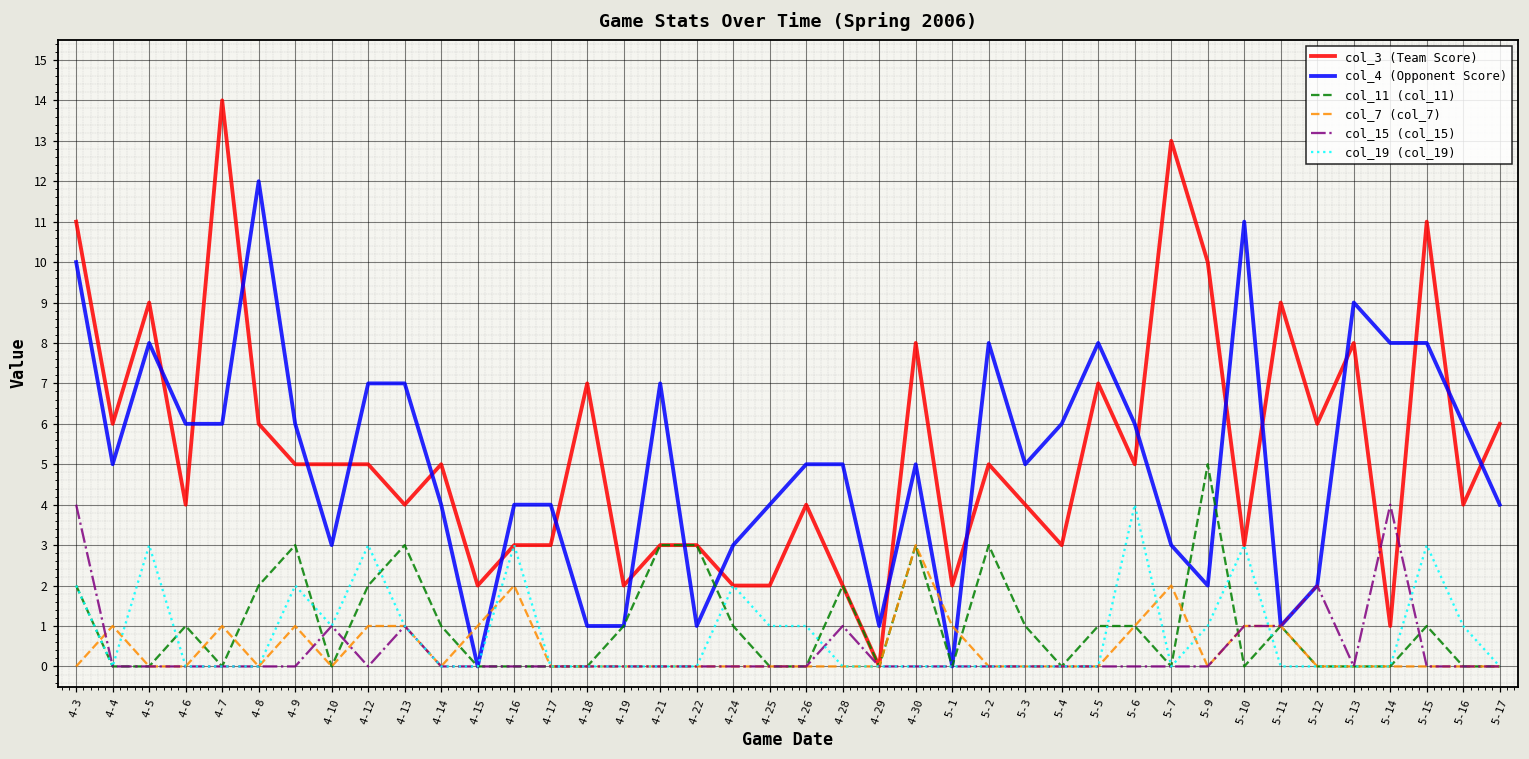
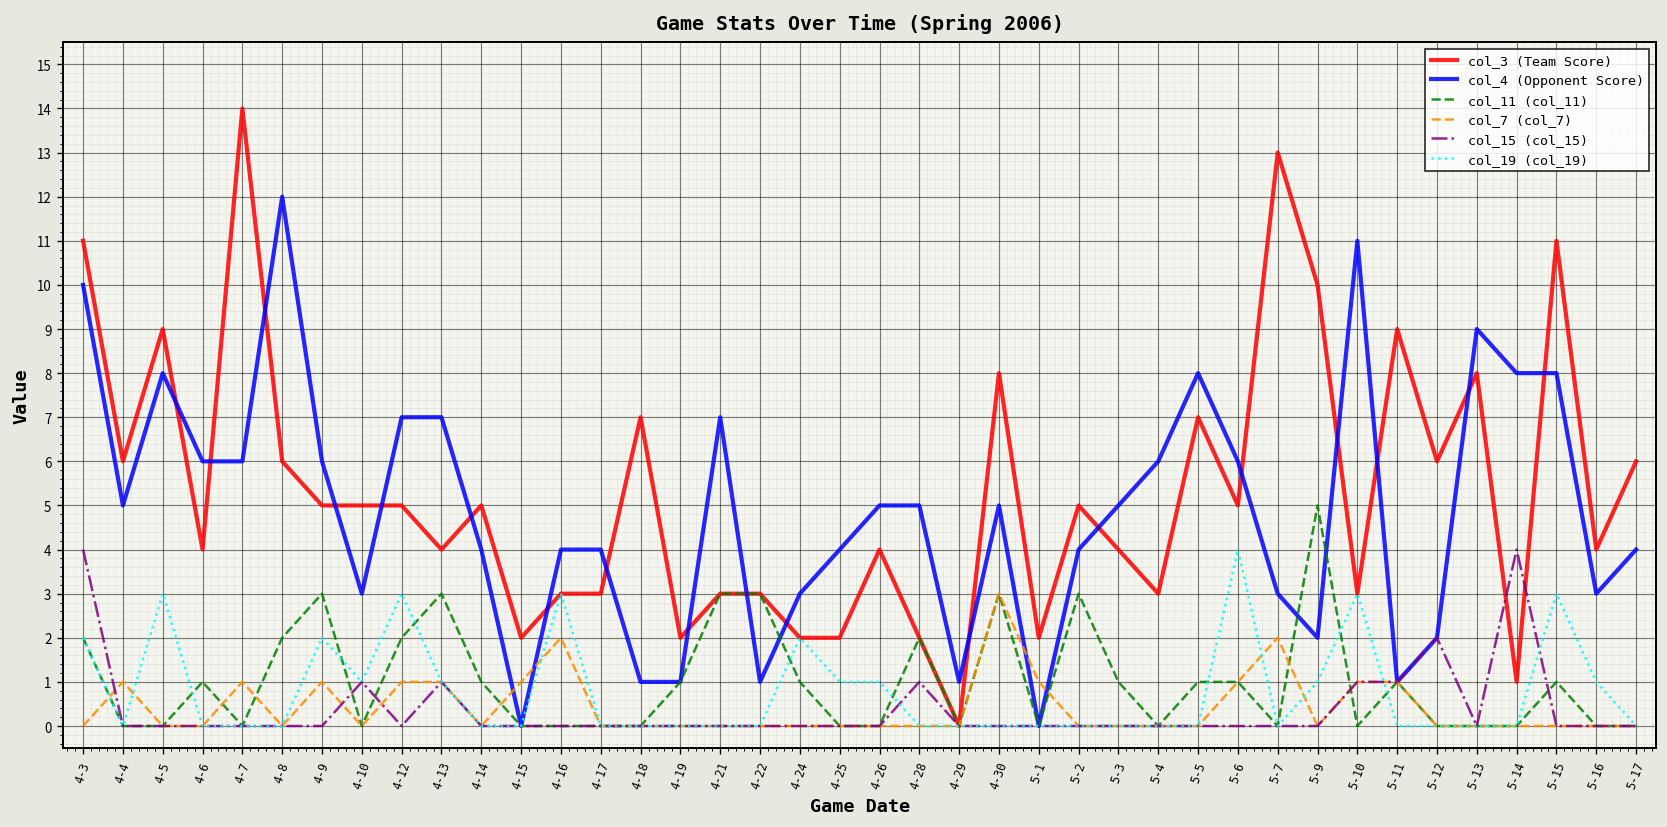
col_4 (Opponent Score), 5-2: 8 -> 4
col_4 (Opponent Score), 5-16: 6 -> 3
